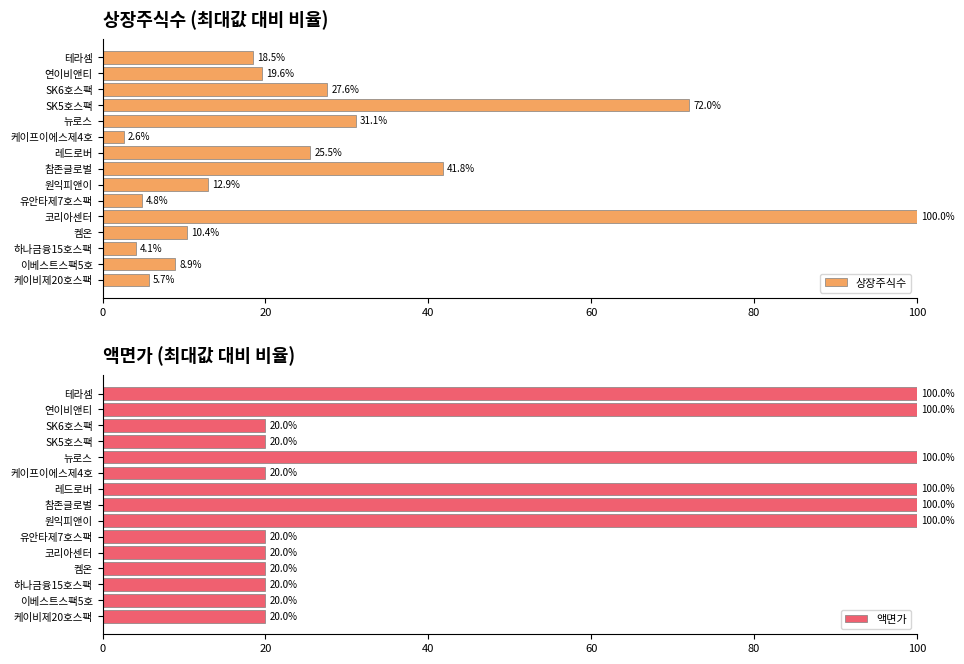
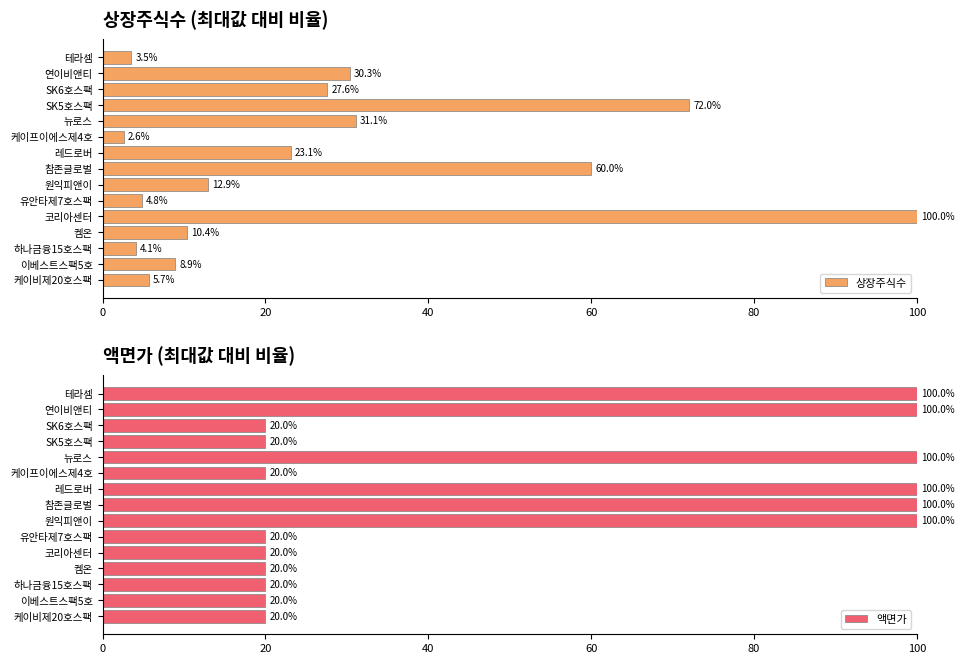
상장주식수 (최대값 대비 비율), 테라셈: 18.5% -> 3.5%
상장주식수 (최대값 대비 비율), 연이비앤티: 19.6% -> 30.3%
상장주식수 (최대값 대비 비율), 레드로버: 25.5% -> 23.1%
상장주식수 (최대값 대비 비율), 참존글로벌: 41.8% -> 60.0%
